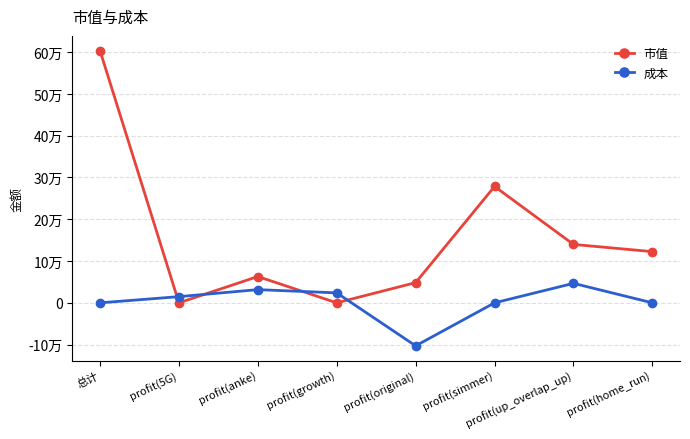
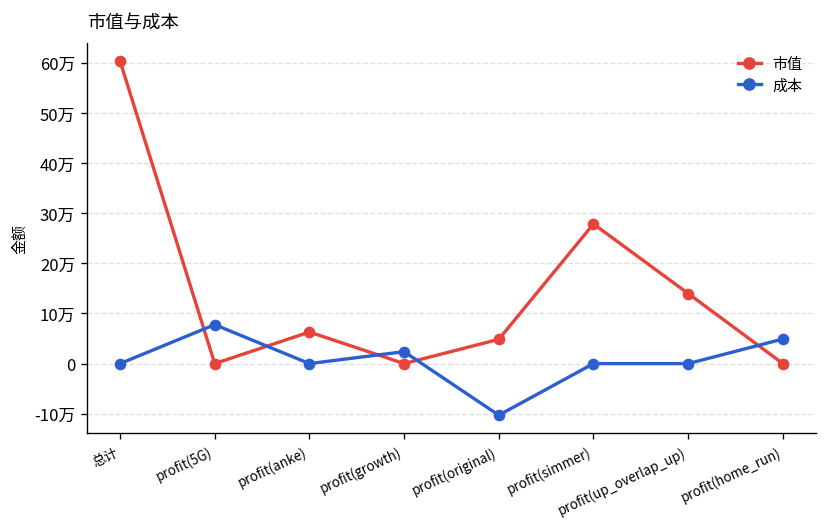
成本, profit(5G): 1万 -> 8万
成本, profit(anke): 3万 -> 0万
成本, profit(up_overlap_up): 5万 -> 0万
市值, profit(home_run): 12万 -> 0万
成本, profit(home_run): 0万 -> 5万
